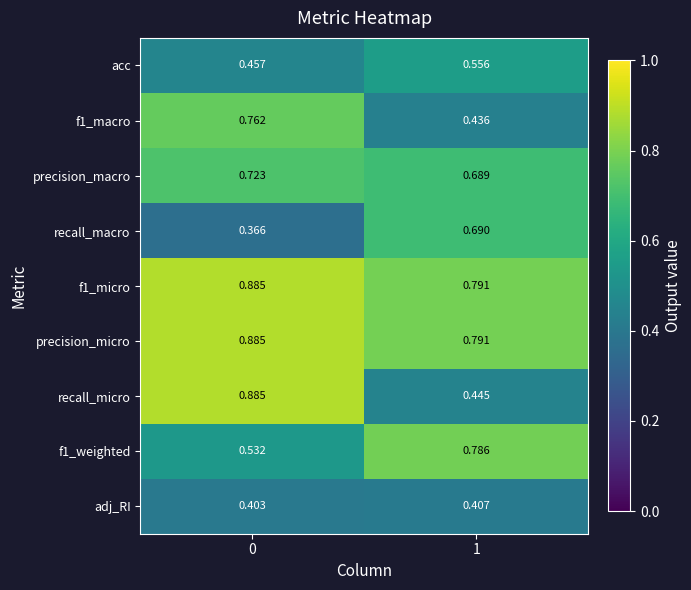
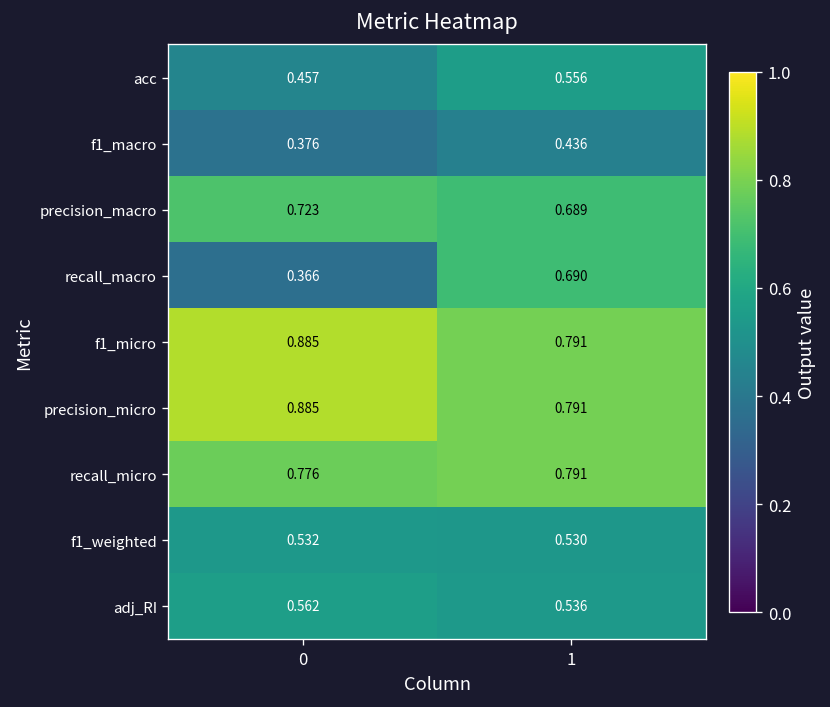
f1_macro, 0: 0.762 -> 0.376
recall_micro, 0: 0.885 -> 0.776
recall_micro, 1: 0.445 -> 0.791
f1_weighted, 1: 0.786 -> 0.530
adj_RI, 0: 0.403 -> 0.562
adj_RI, 1: 0.407 -> 0.536
